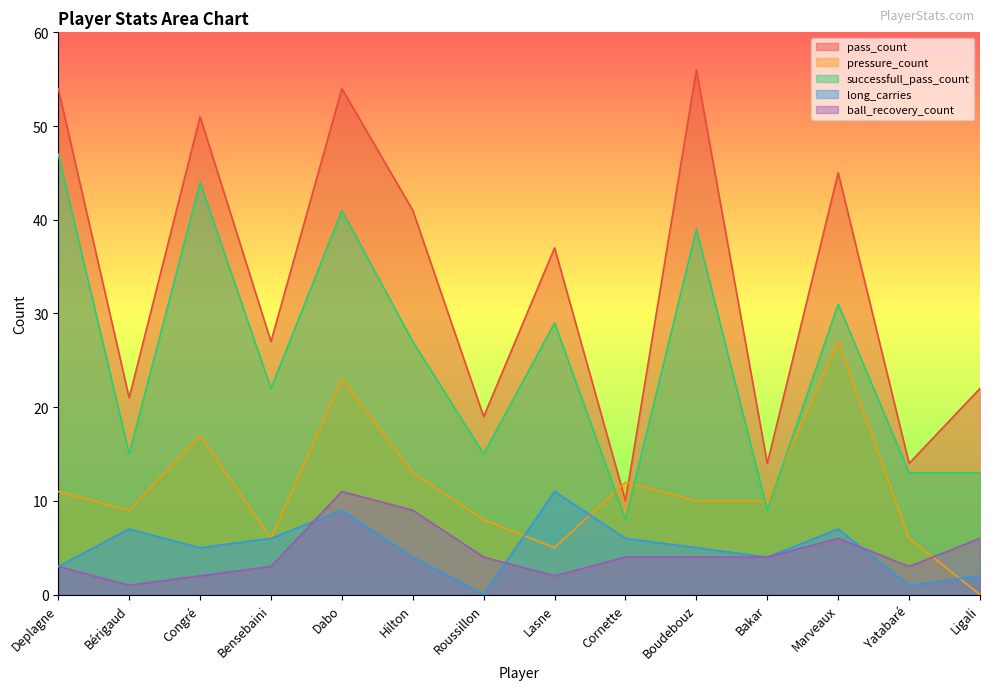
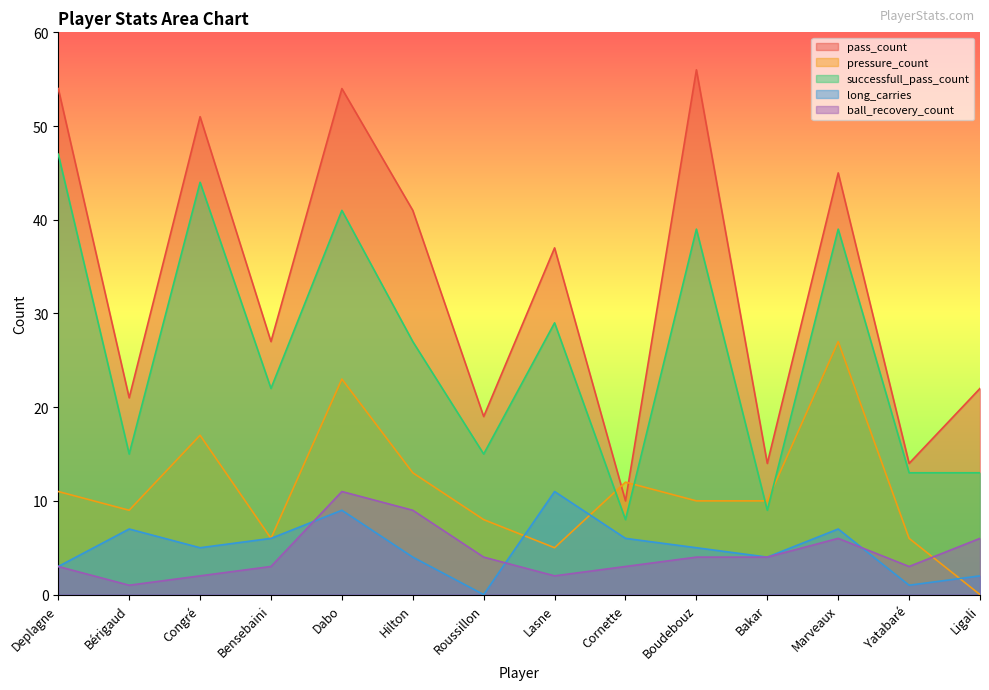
ball_recovery_count, Cornette: 4 -> 3
successfull_pass_count, Marveaux: 31 -> 39
